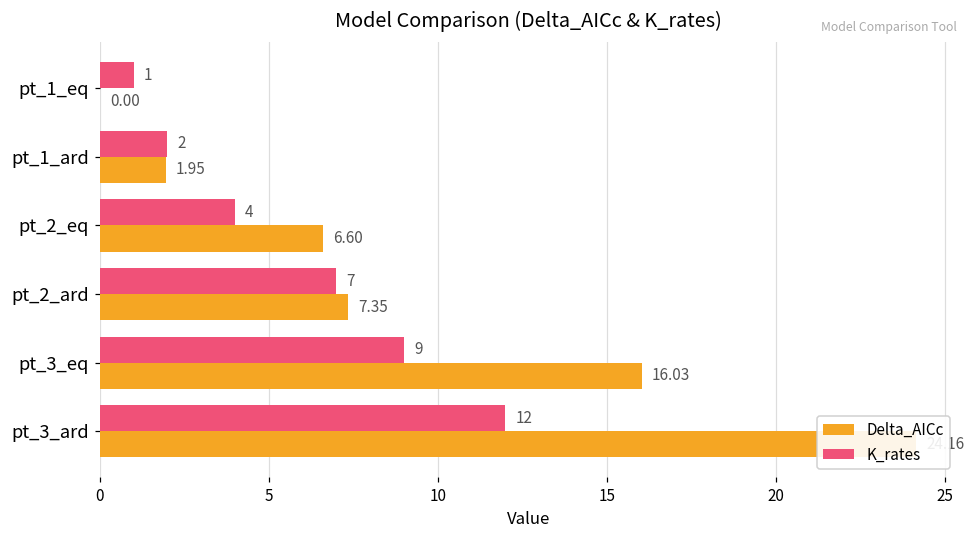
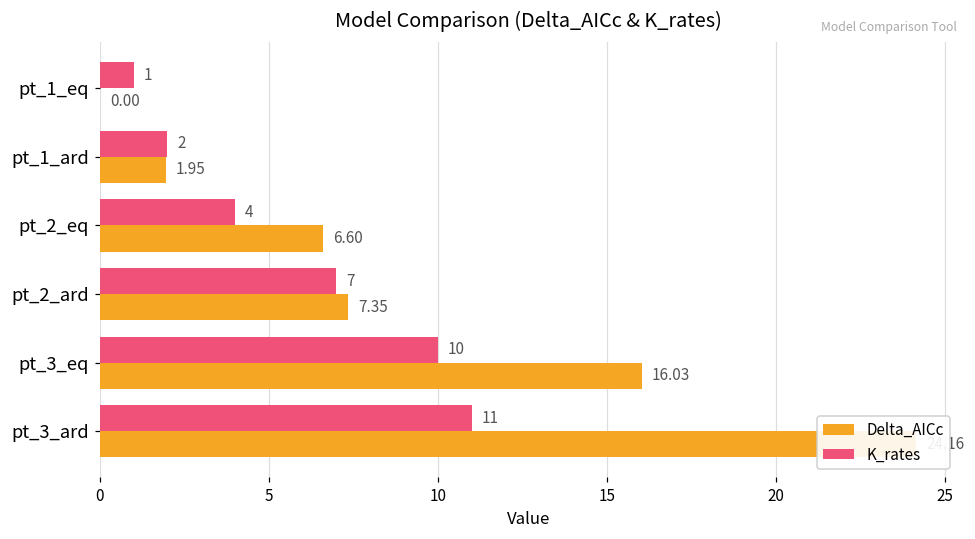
K_rates, pt_3_eq: 9 -> 10
K_rates, pt_3_ard: 12 -> 11
